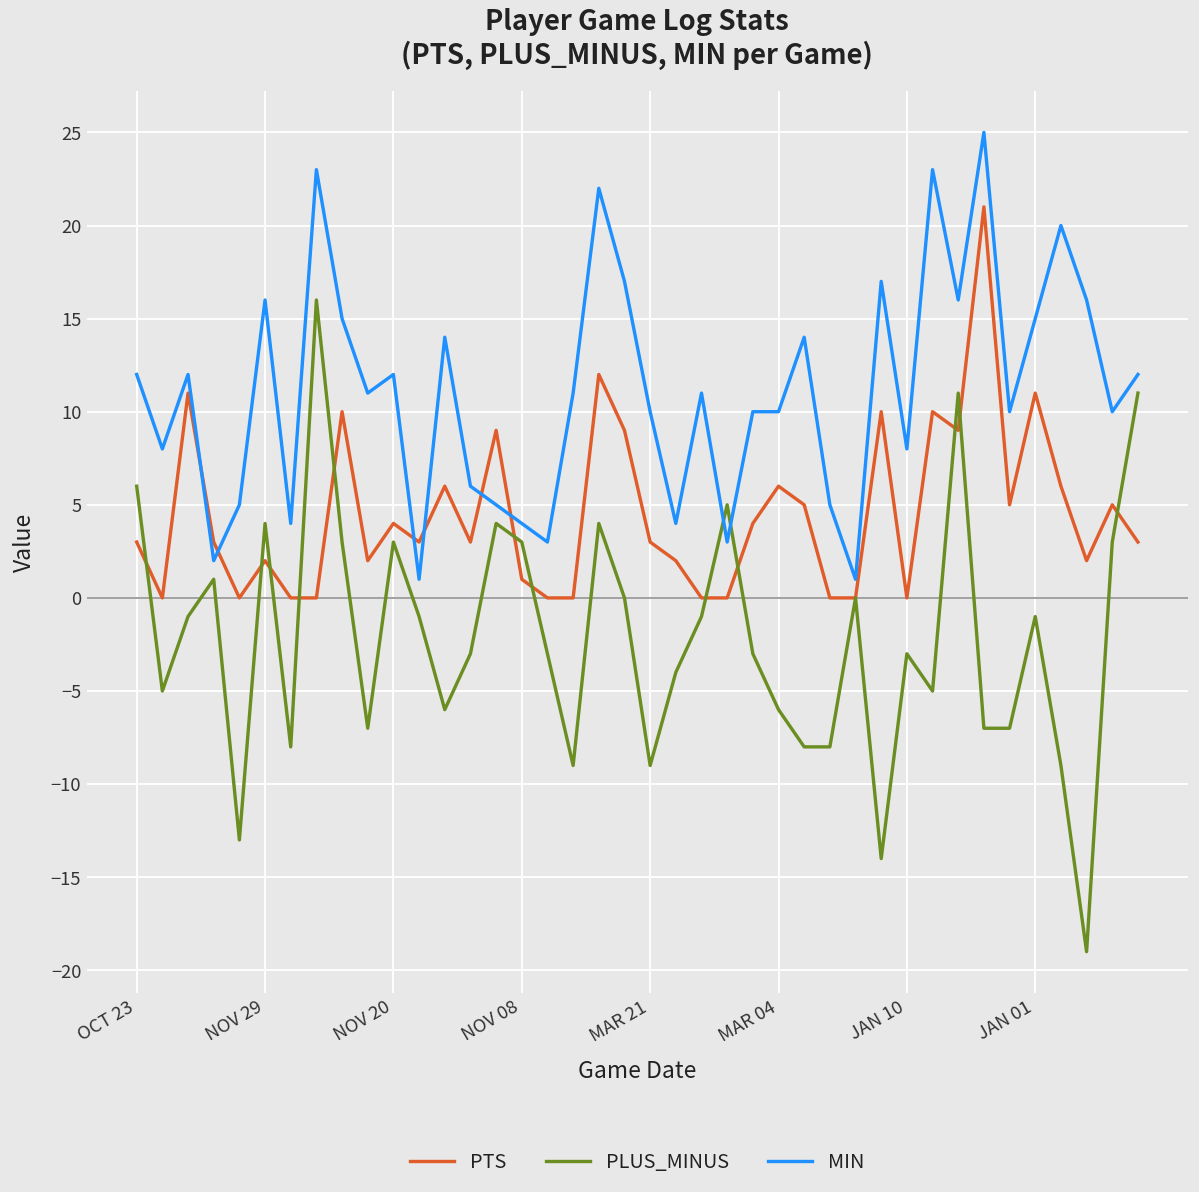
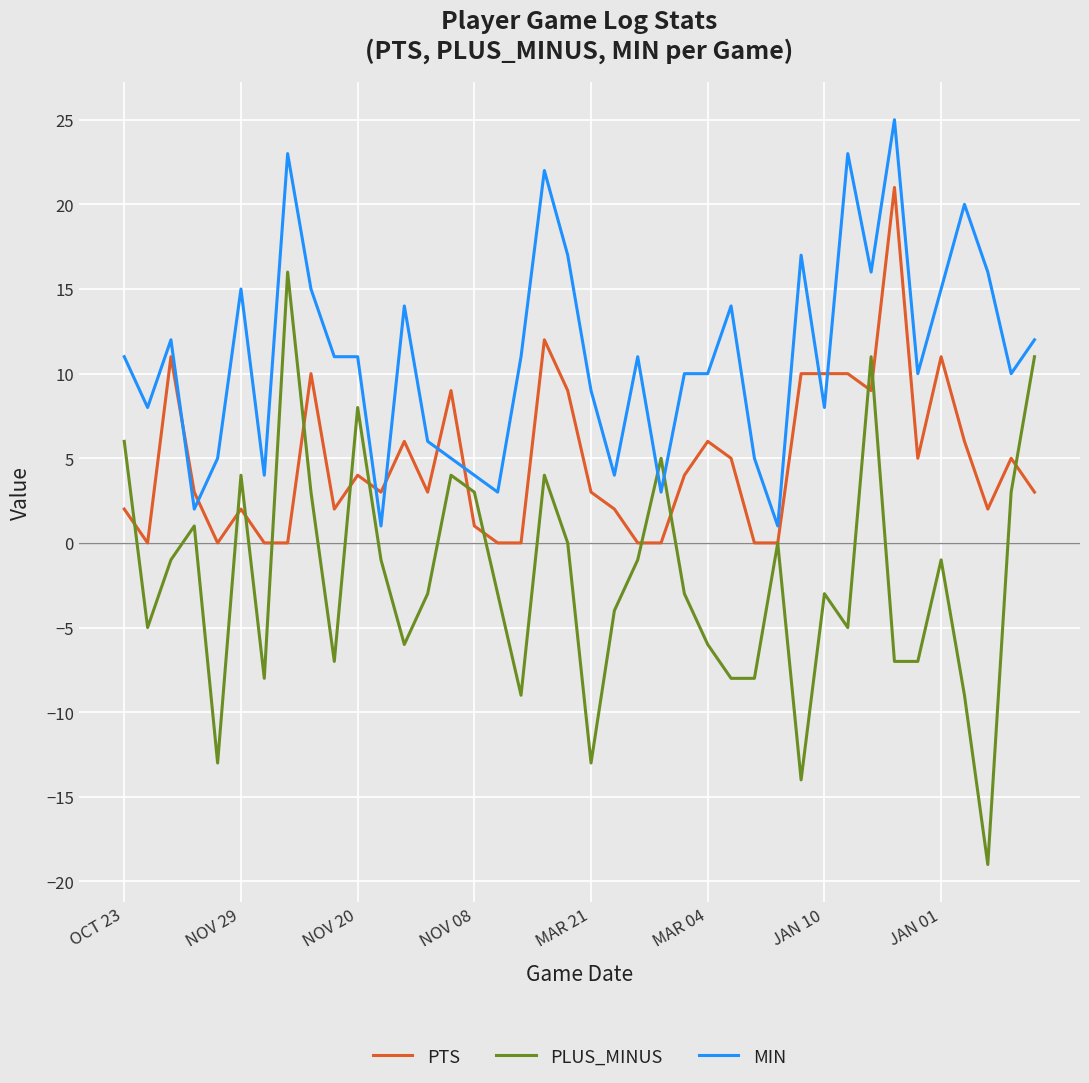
PTS, OCT 23: 3 -> 2
MIN, OCT 23: 12 -> 11
MIN, NOV 29: 16 -> 15
PLUS_MINUS, NOV 20: 3 -> 8
MIN, NOV 20: 12 -> 11
PLUS_MINUS, MAR 21: -9 -> -13
MIN, MAR 21: 10 -> 9
PTS, JAN 10: 0 -> 10
